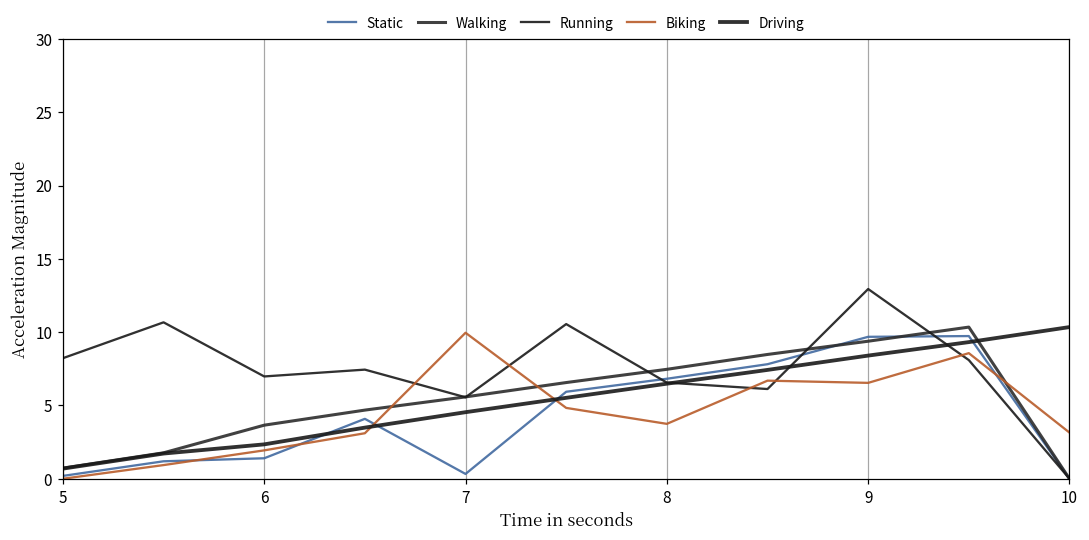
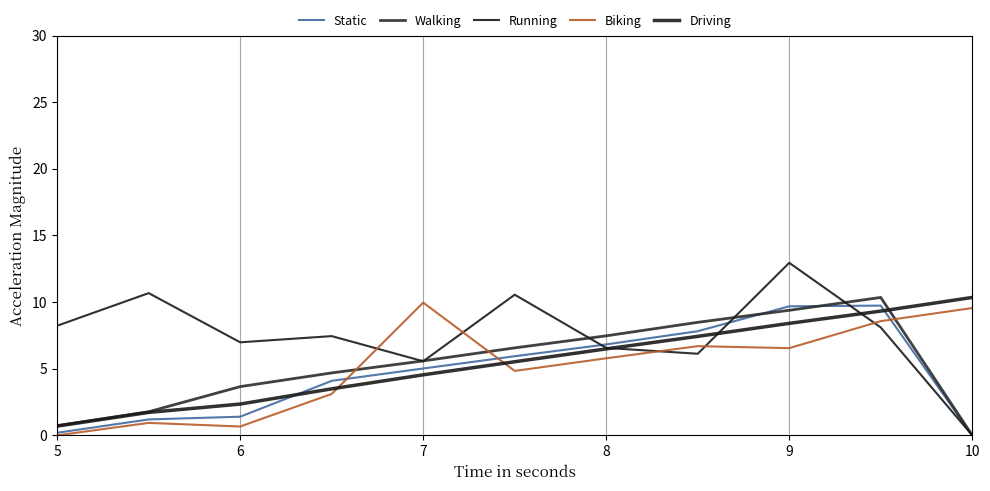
Biking, 6: 1.9 -> 0.7
Static, 7: 0.3 -> 5.0
Biking, 8: 3.7 -> 5.8
Biking, 10: 3.1 -> 9.6
